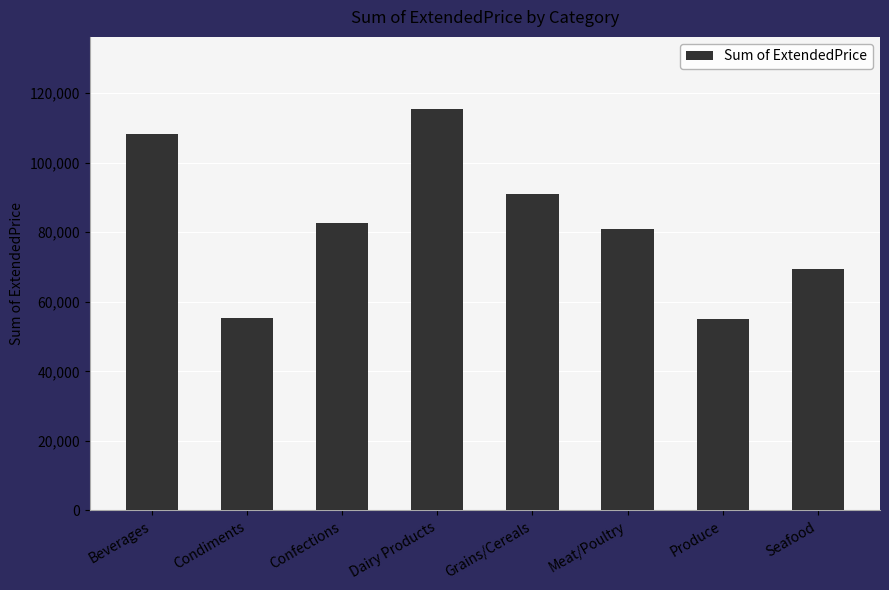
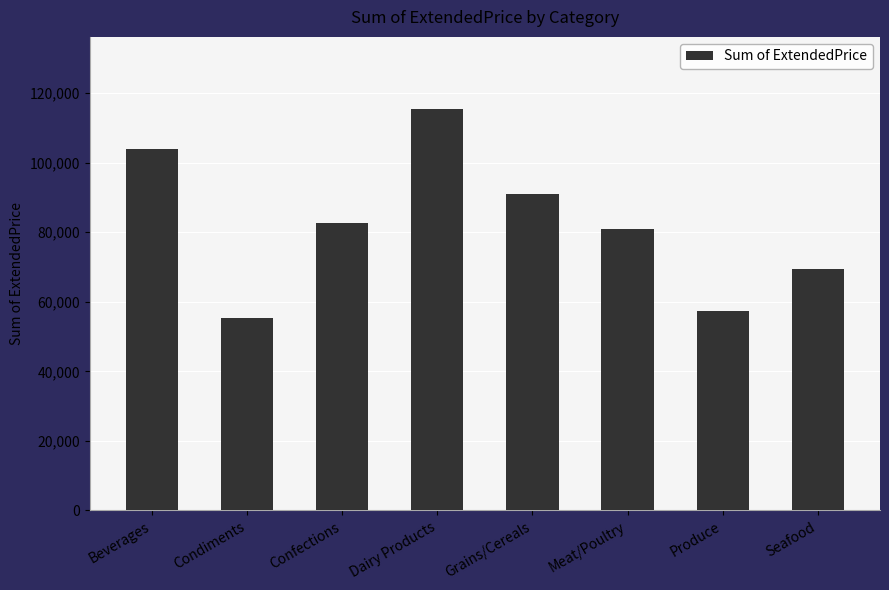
Beverages: 108,000 -> 104,000
Produce: 55,000 -> 57,000
